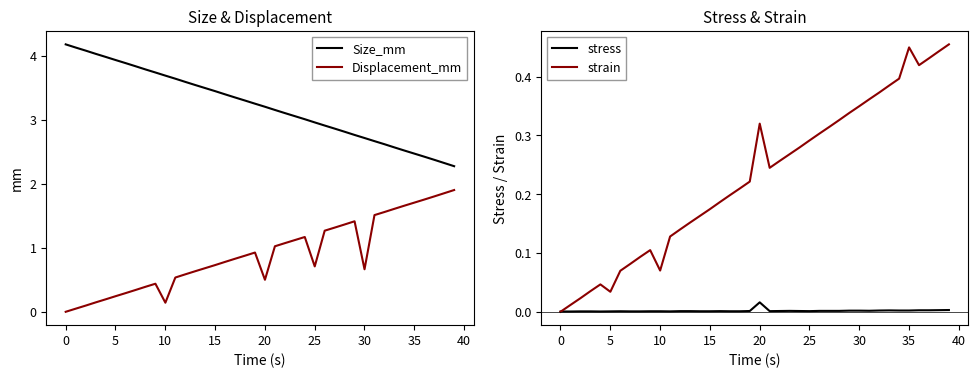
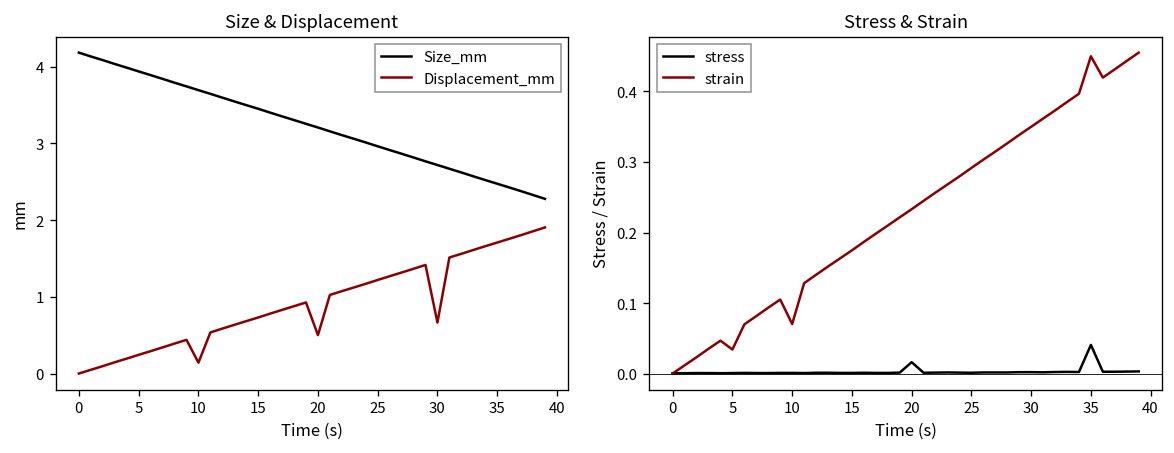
Size & Displacement, Displacement_mm, 25: 0.7 -> 1.2
Stress & Strain, strain, 20: 0.32 -> 0.23
Stress & Strain, stress, 35: 0.00 -> 0.04
